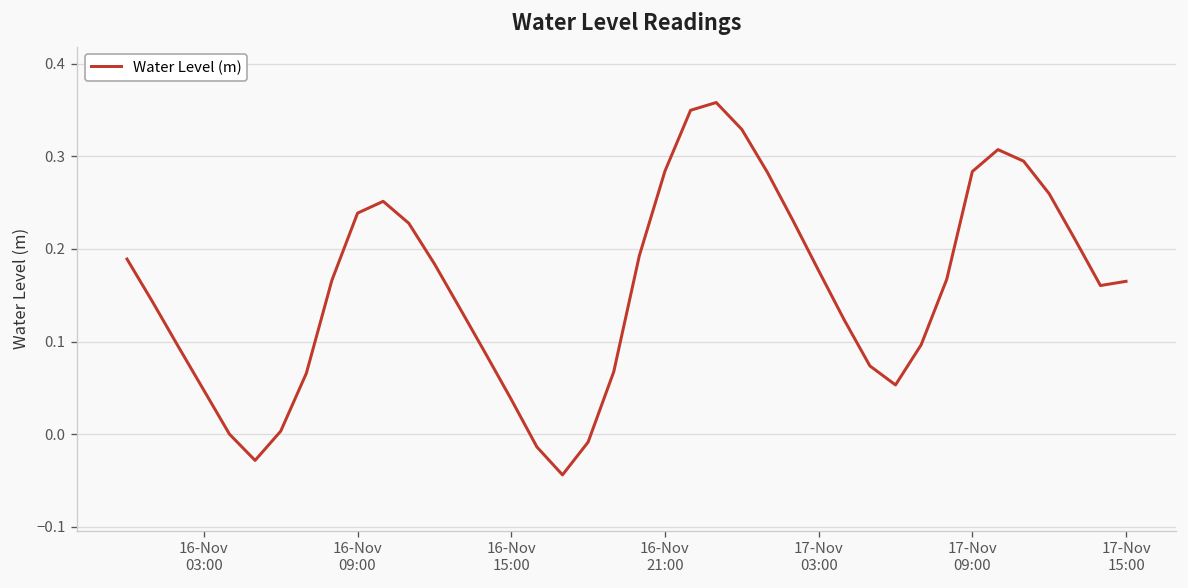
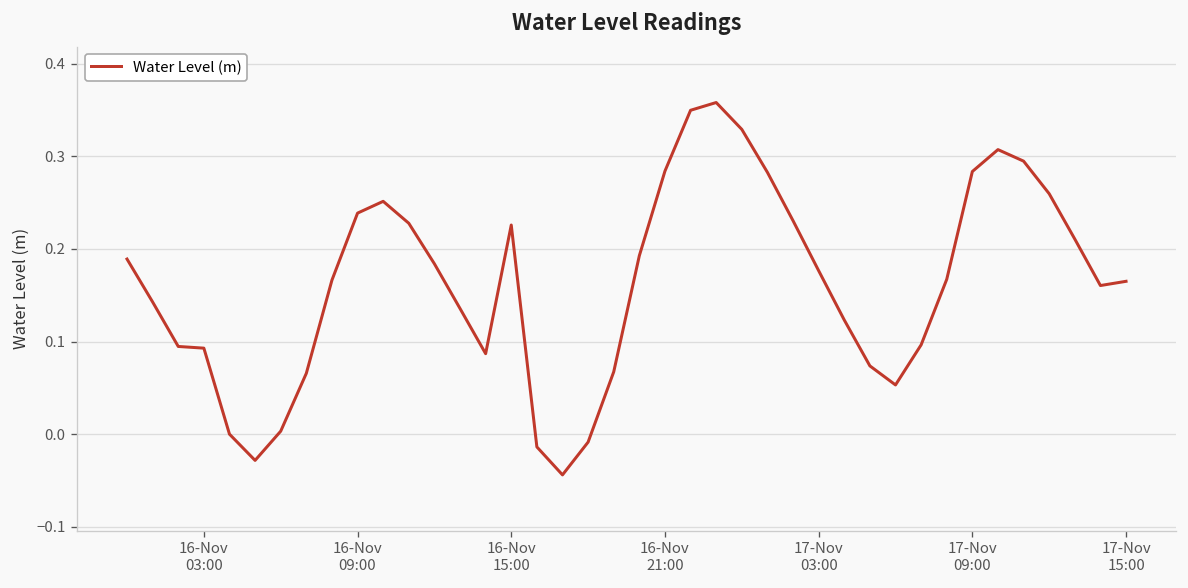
16-Nov 03:00: 0.05 -> 0.09
16-Nov 15:00: 0.04 -> 0.23
